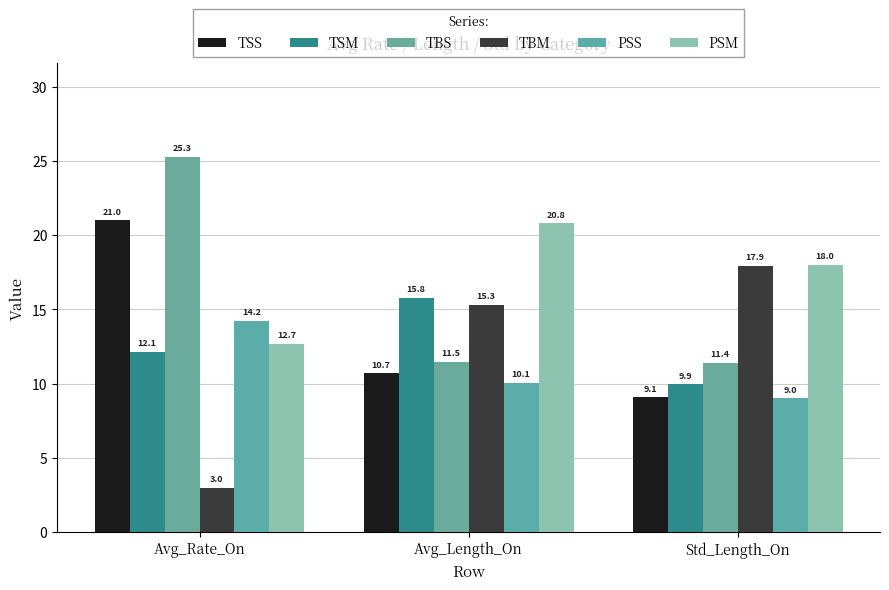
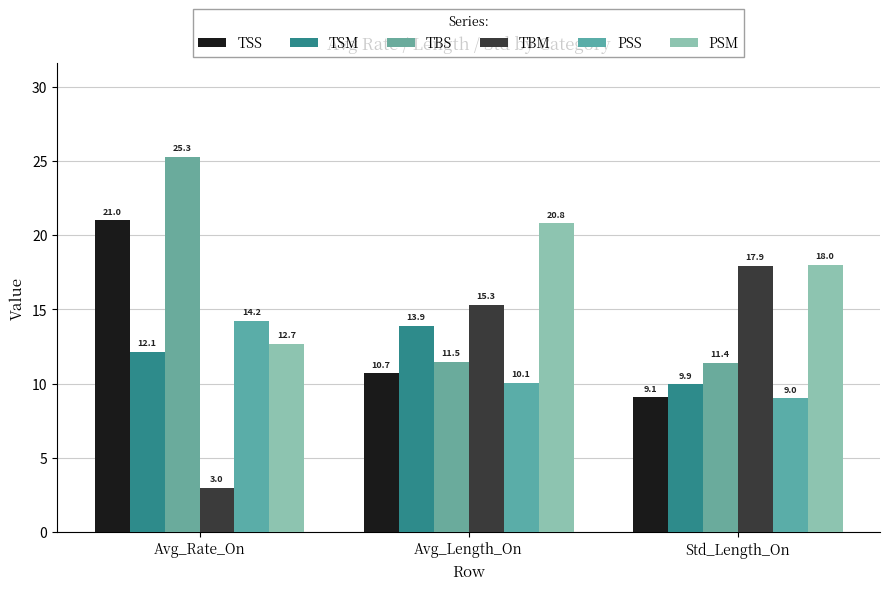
TSM, Avg_Length_On: 15.8 -> 13.9
